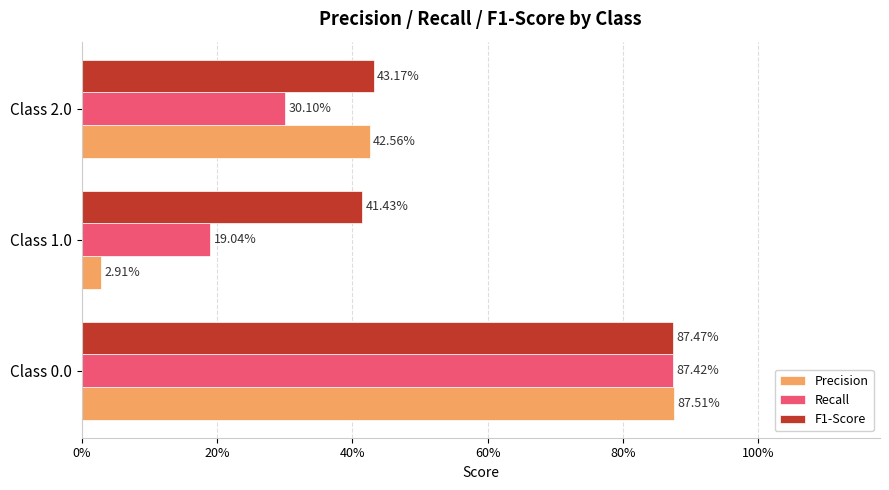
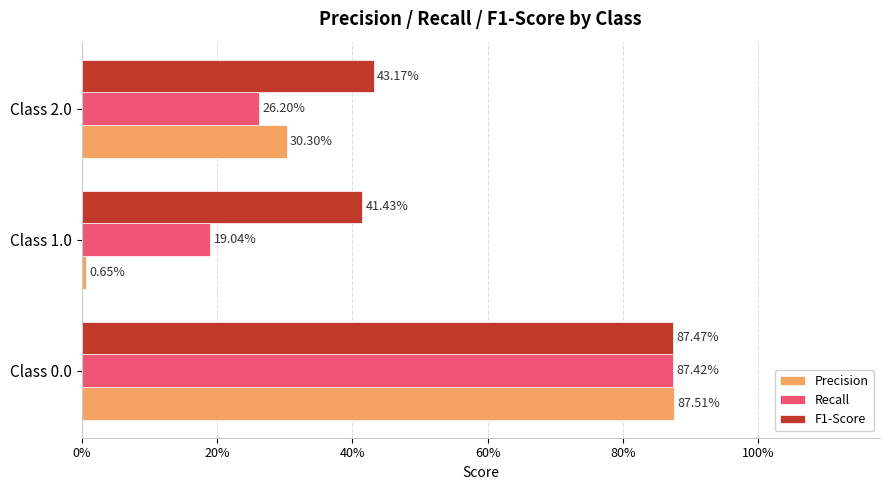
Recall, Class 2.0: 30.10% -> 26.20%
Precision, Class 2.0: 42.56% -> 30.30%
Precision, Class 1.0: 2.91% -> 0.65%
